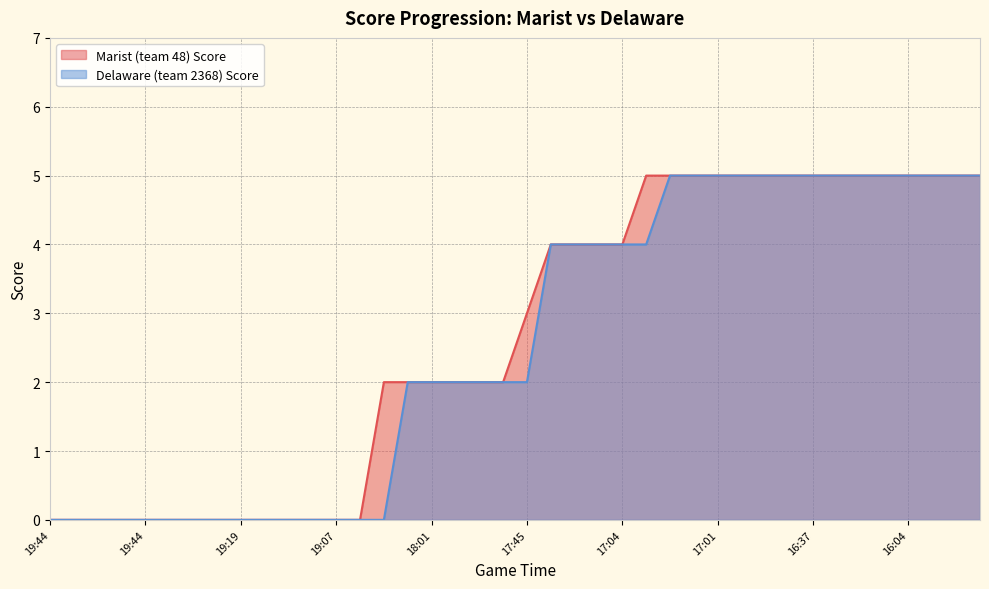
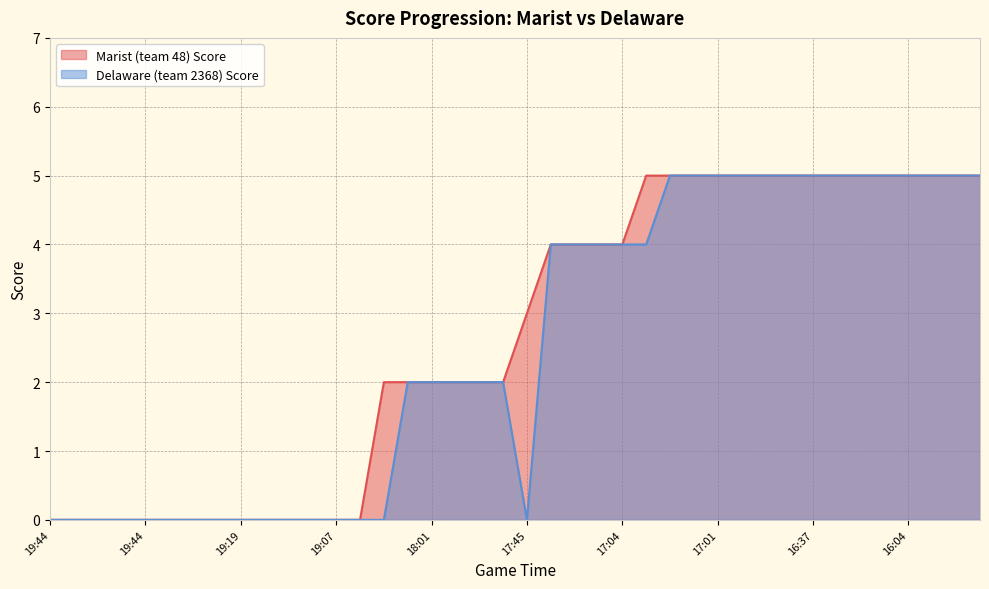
Delaware (team 2368) Score, 17:45: 2 -> 0
